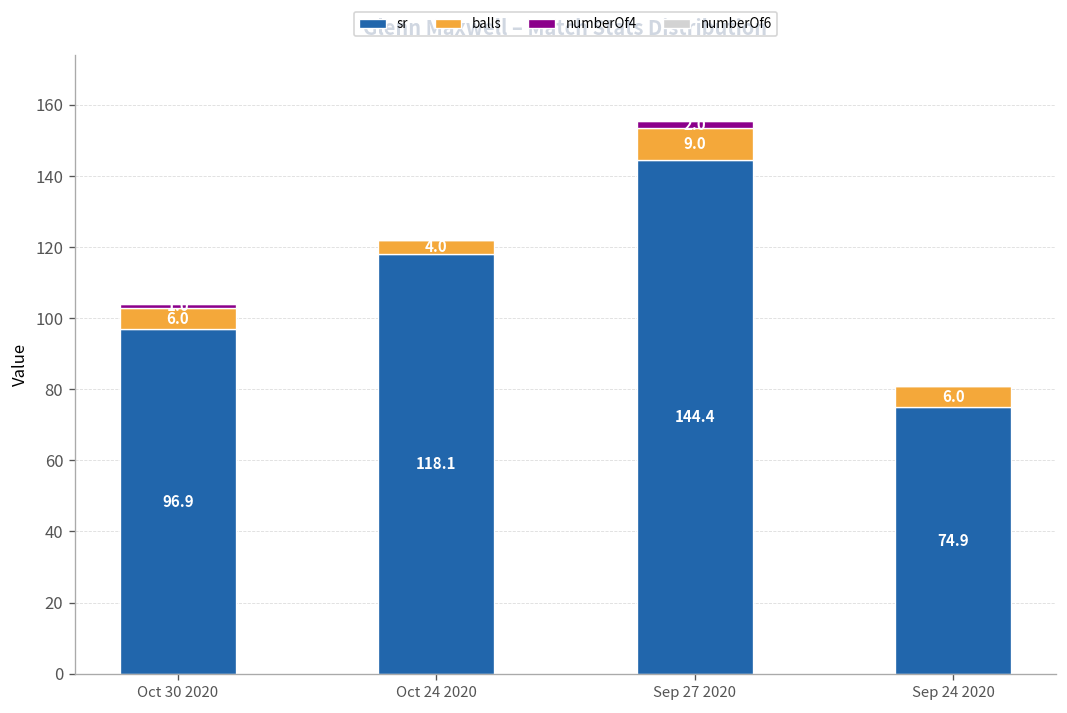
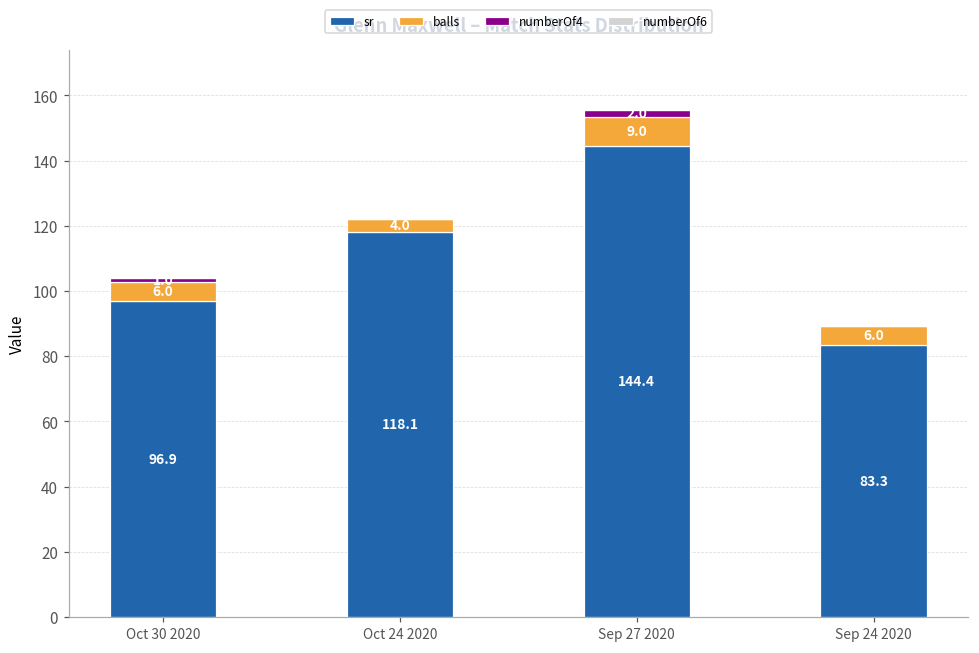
sr, Sep 24 2020: 74.9 -> 83.3
